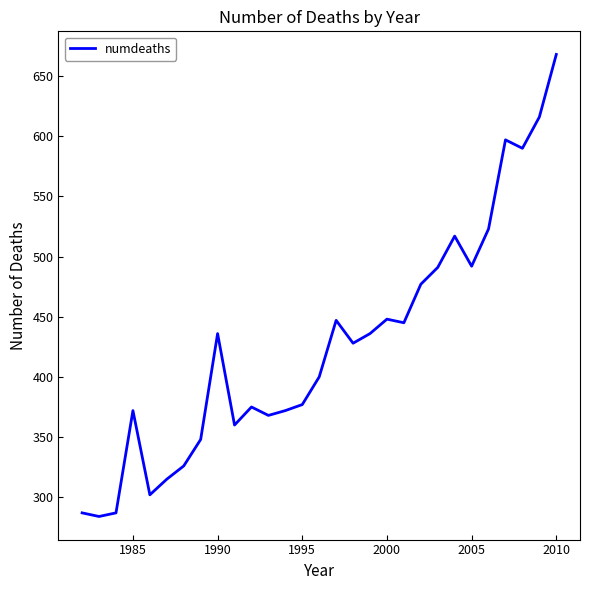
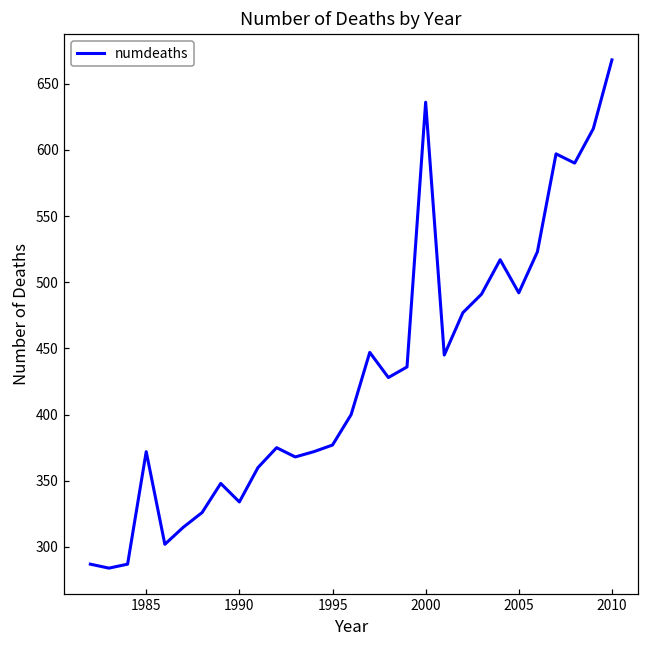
1990: 436 -> 334
2000: 448 -> 636
